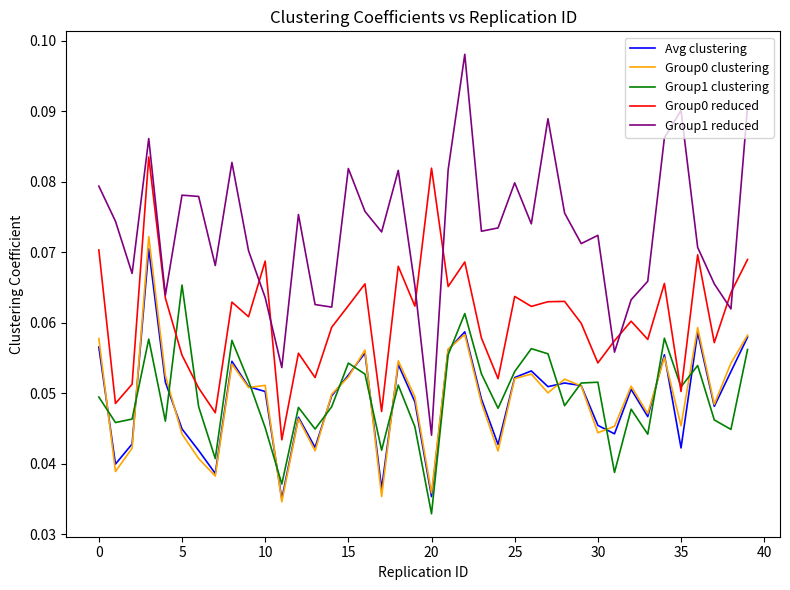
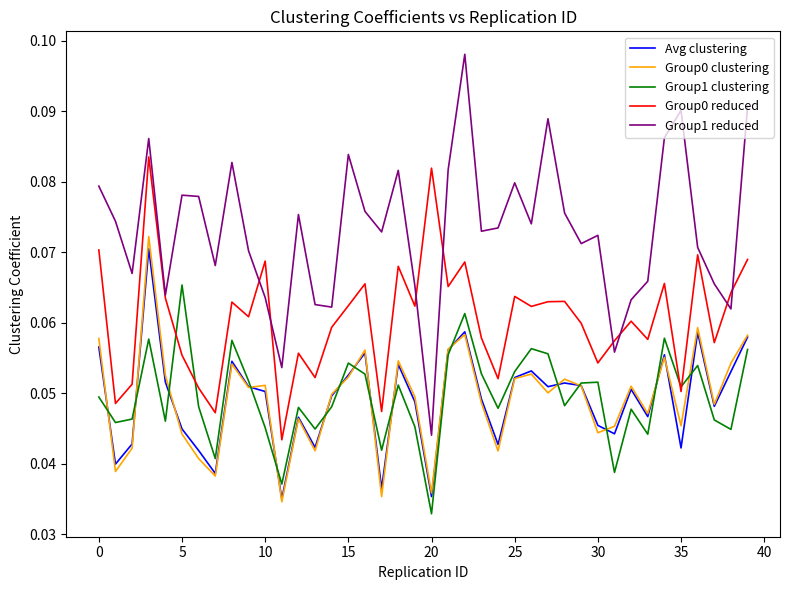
Group1 reduced, 15: 0.082 -> 0.084
